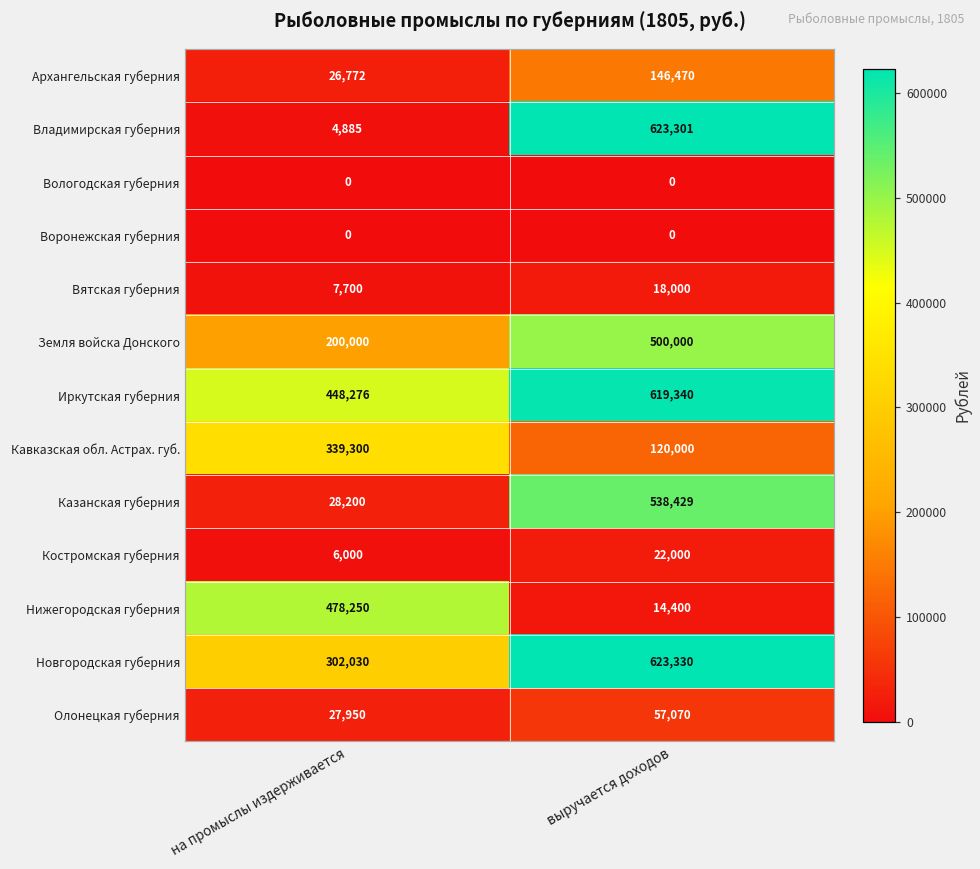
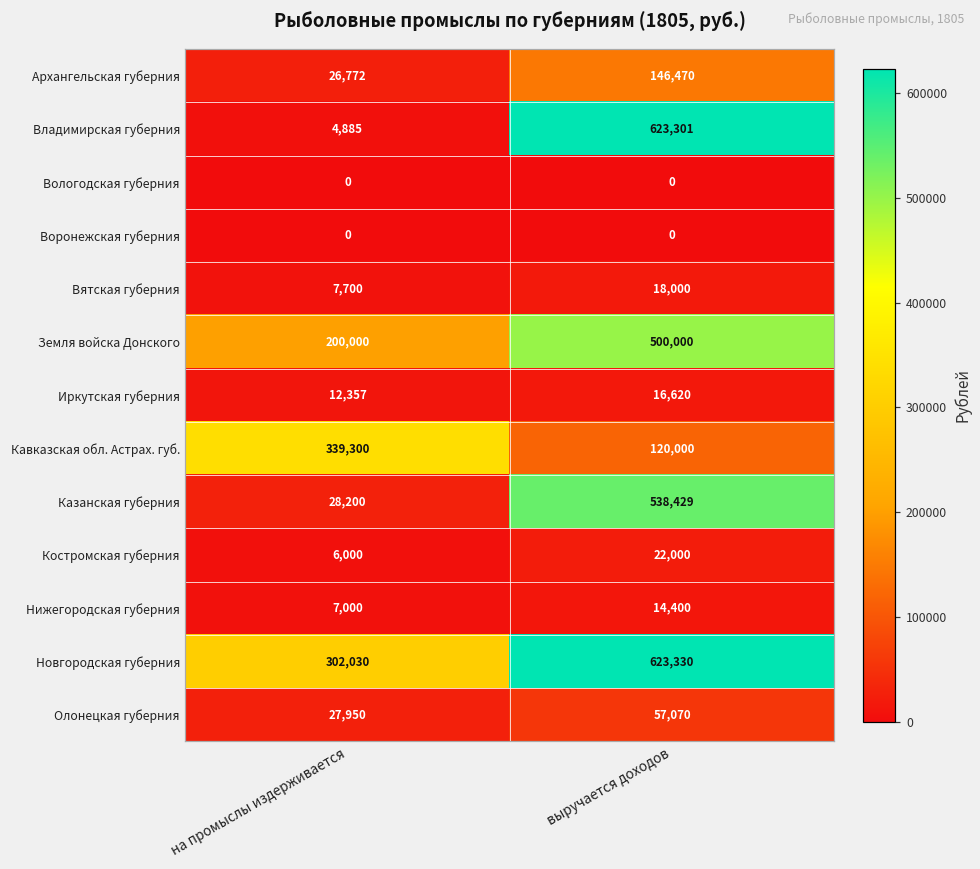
Иркутская губерния, на промыслы издерживается: 448,276 -> 12,357
Иркутская губерния, выручается доходов: 619,340 -> 16,620
Нижегородская губерния, на промыслы издерживается: 478,250 -> 7,000
